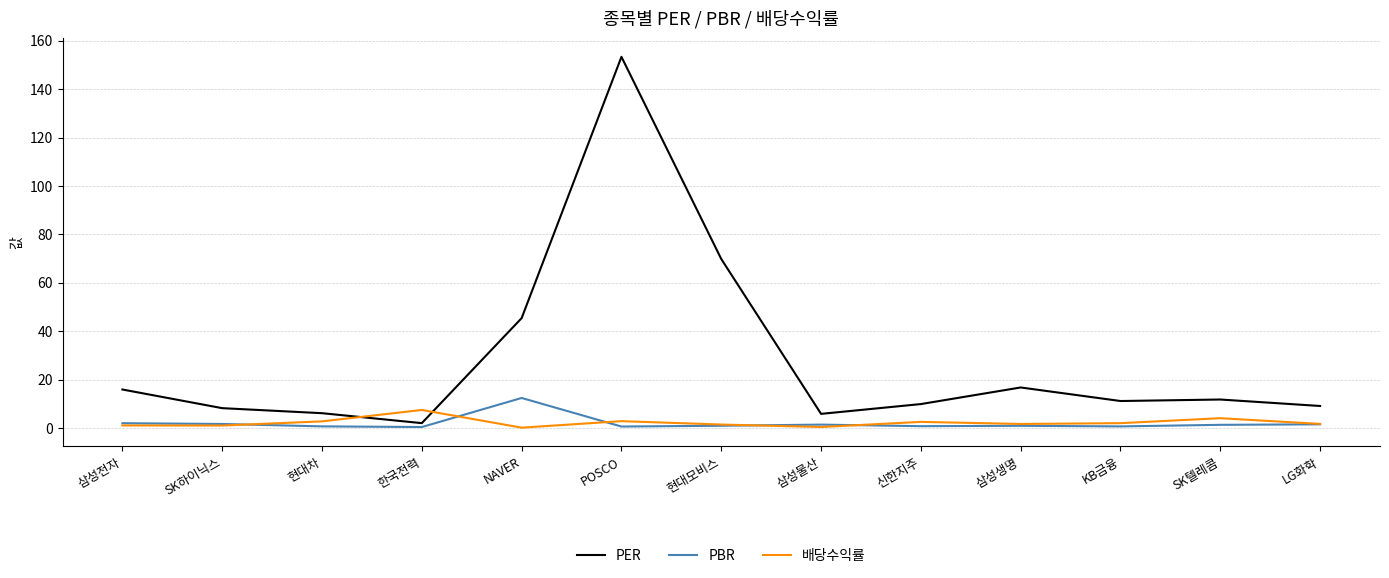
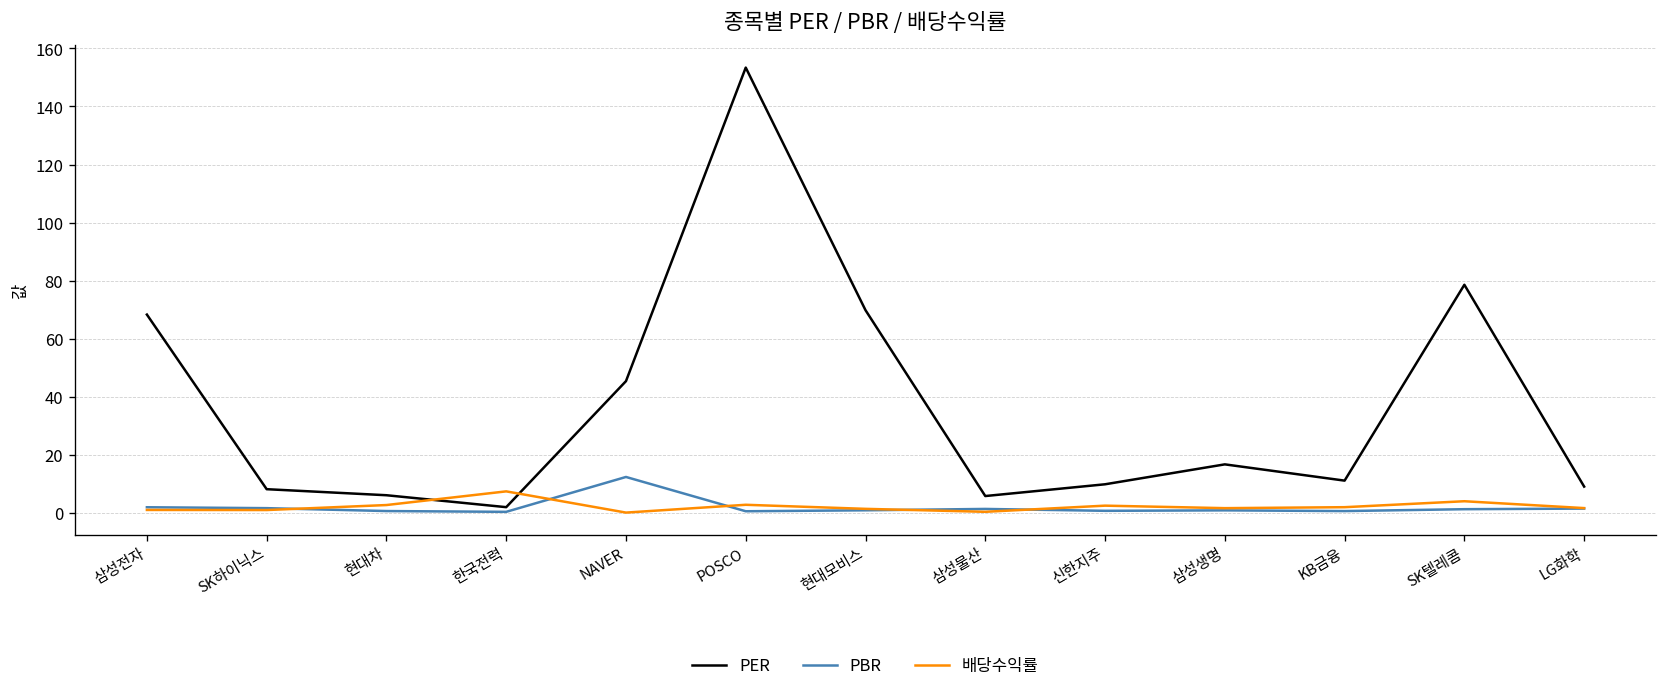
PER, 삼성전자: 16 -> 68
PER, SK텔레콤: 12 -> 79
